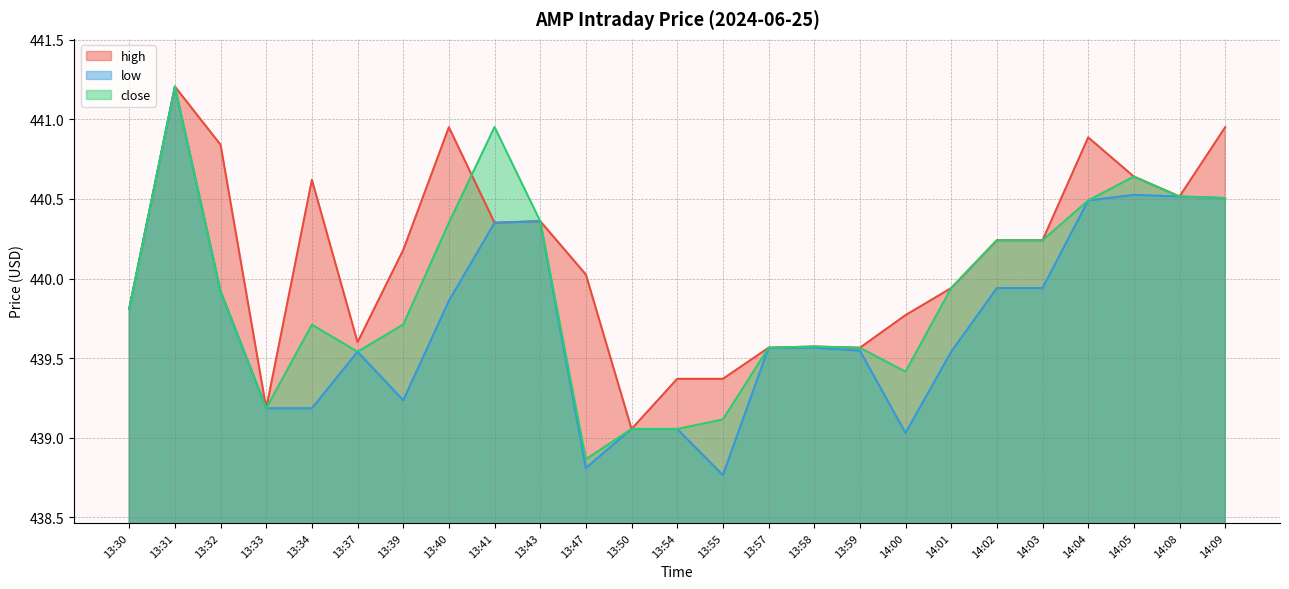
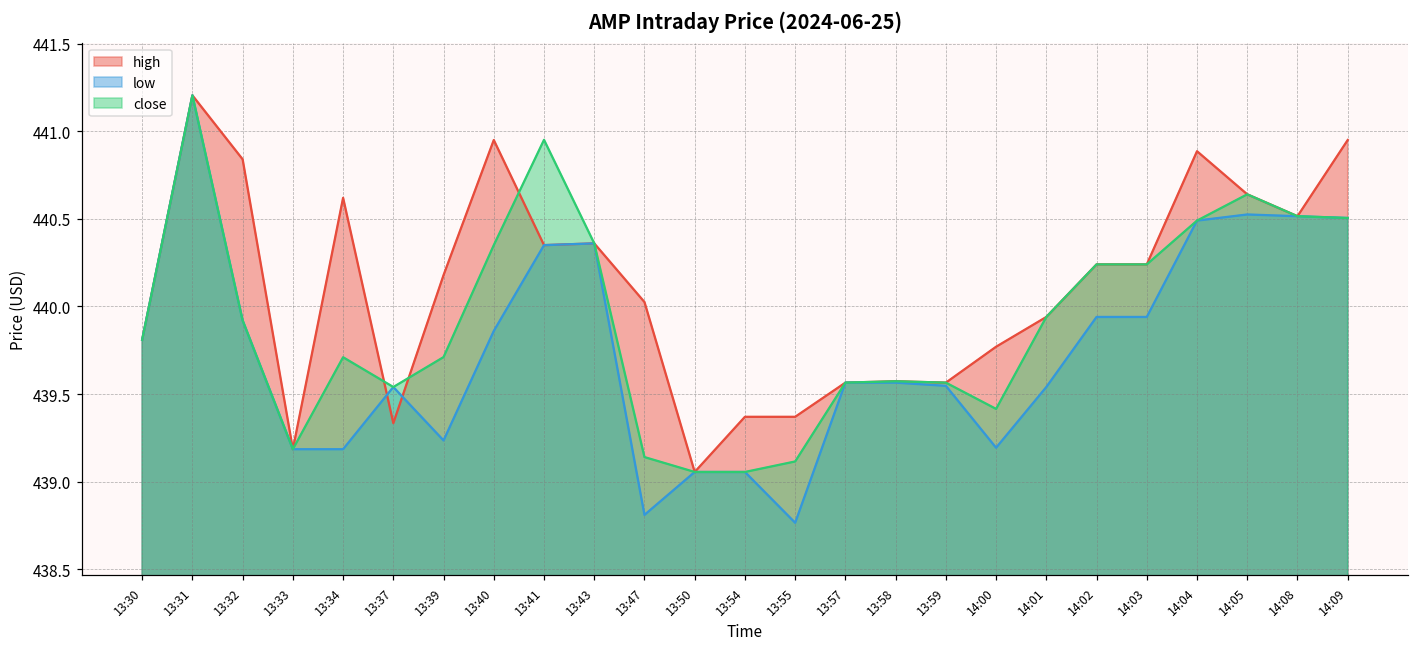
high, 13:37: 439.60 -> 439.33
close, 13:47: 438.87 -> 439.14
low, 14:00: 439.03 -> 439.19
